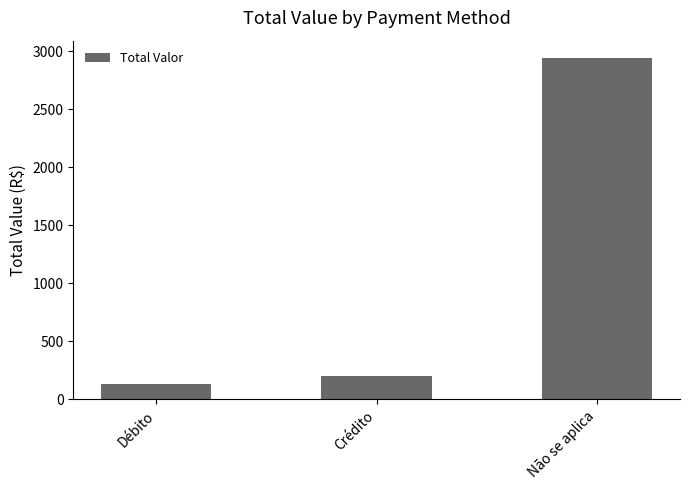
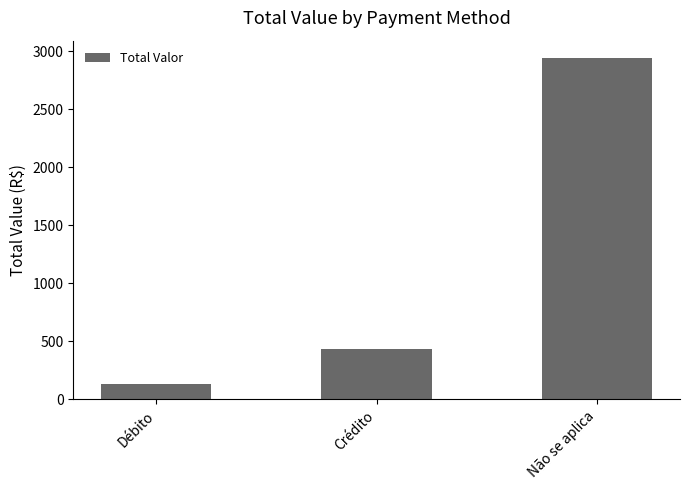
Crédito: 200 -> 440
